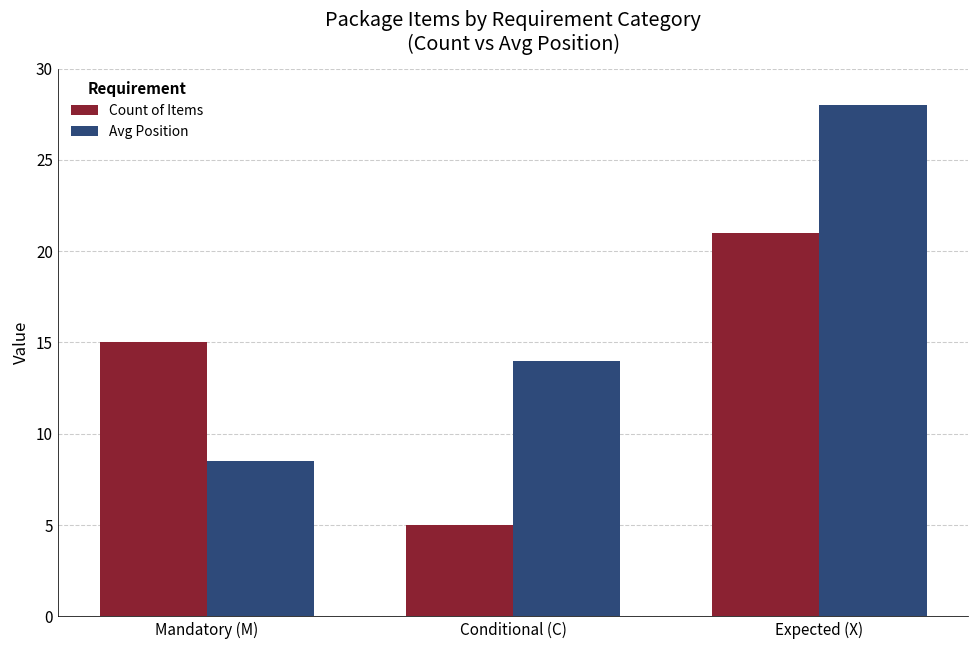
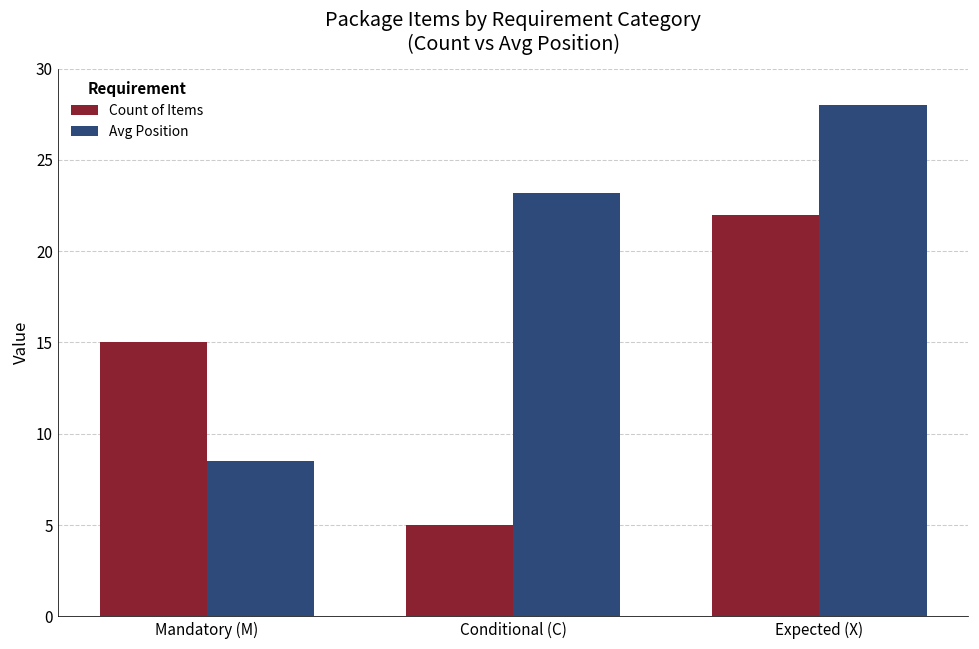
Avg Position, Conditional (C): 14.0 -> 23.2
Count of Items, Expected (X): 21 -> 22
